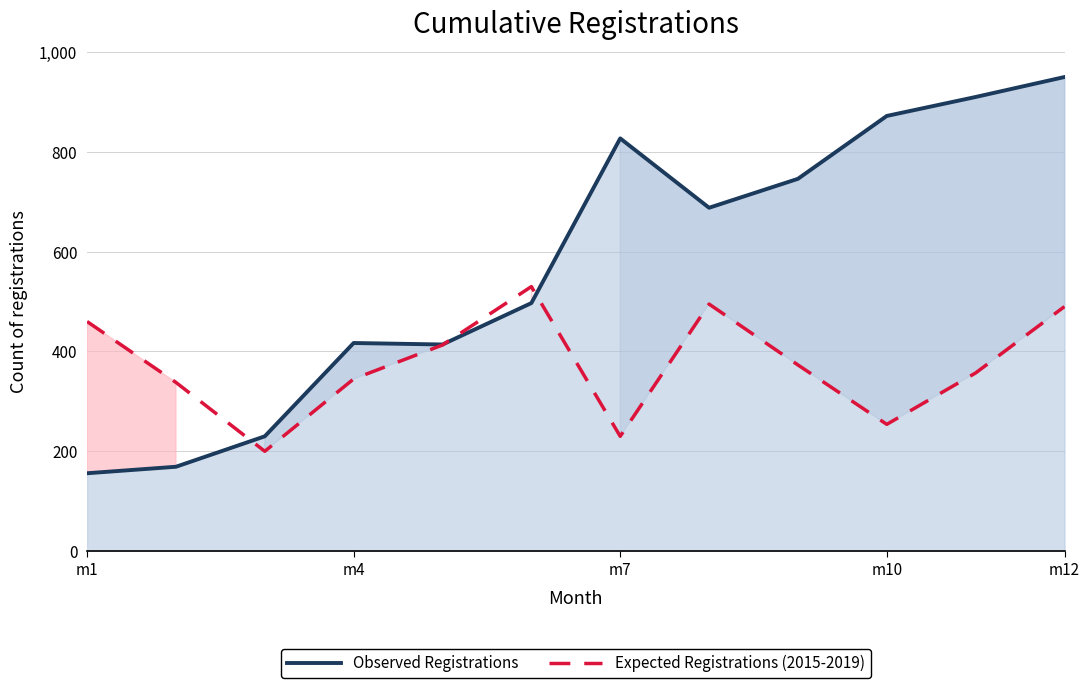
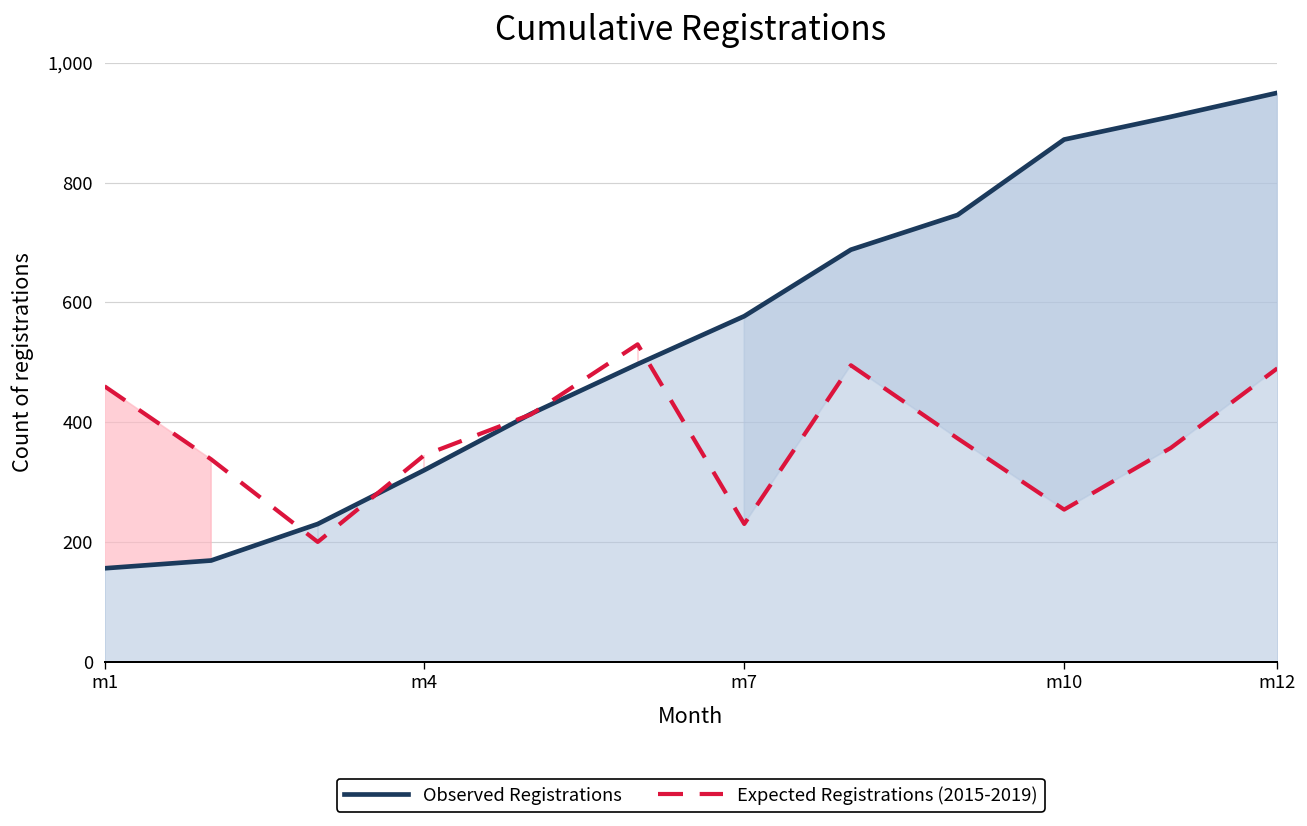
Observed Registrations, m4: 420 -> 320
Observed Registrations, m7: 830 -> 580
